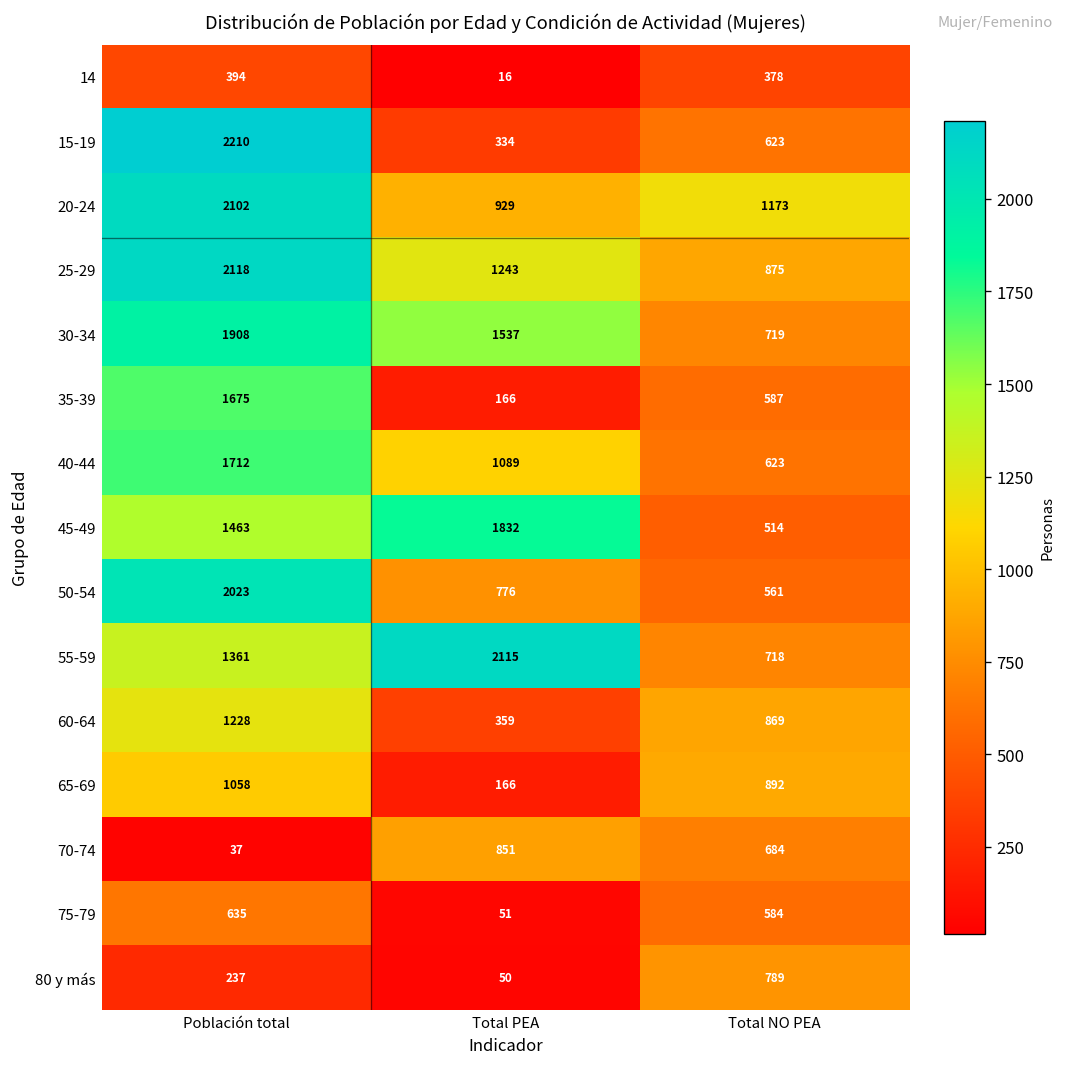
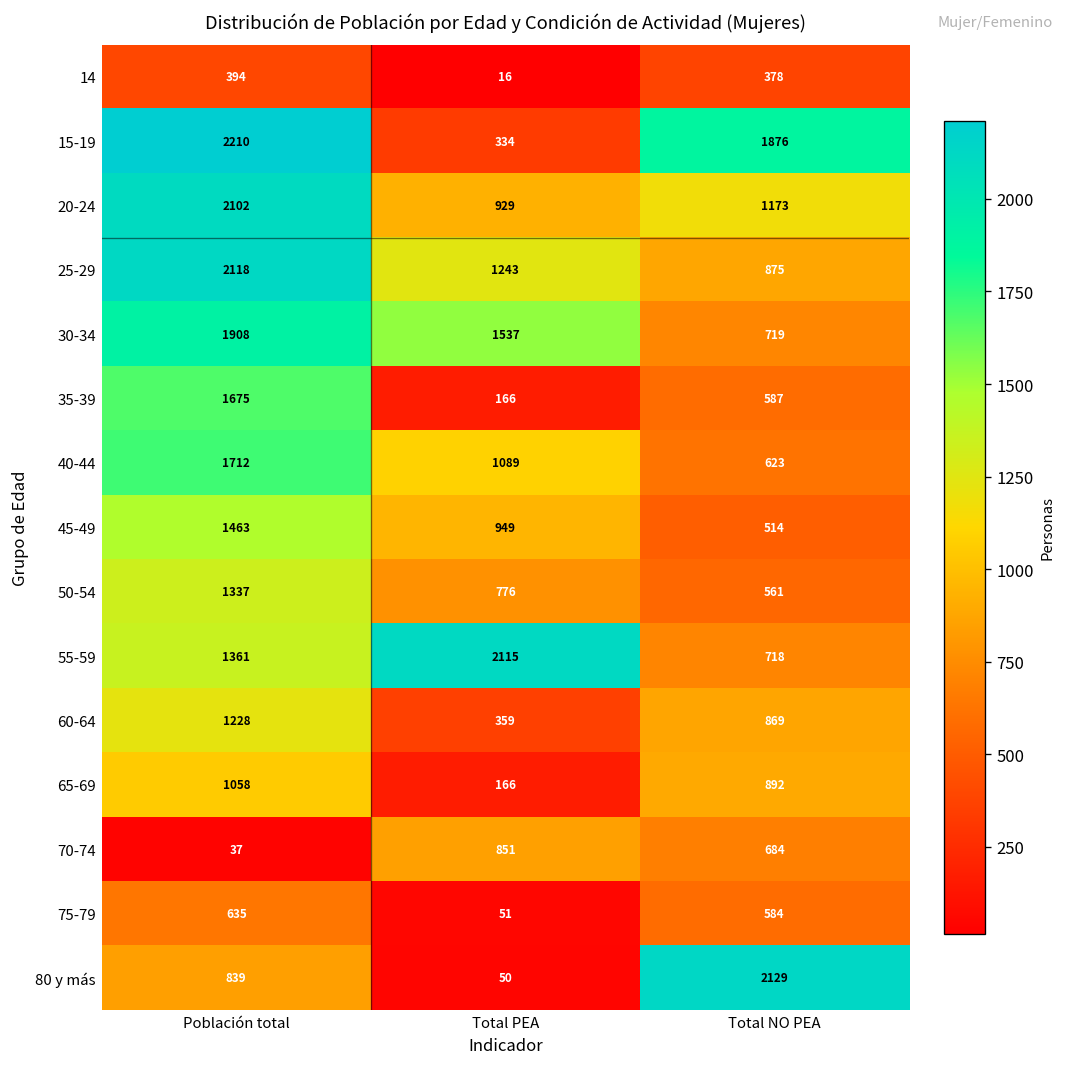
15-19, Total NO PEA: 623 -> 1876
45-49, Total PEA: 1832 -> 949
50-54, Población total: 2023 -> 1337
80 y más, Población total: 237 -> 839
80 y más, Total NO PEA: 789 -> 2129
